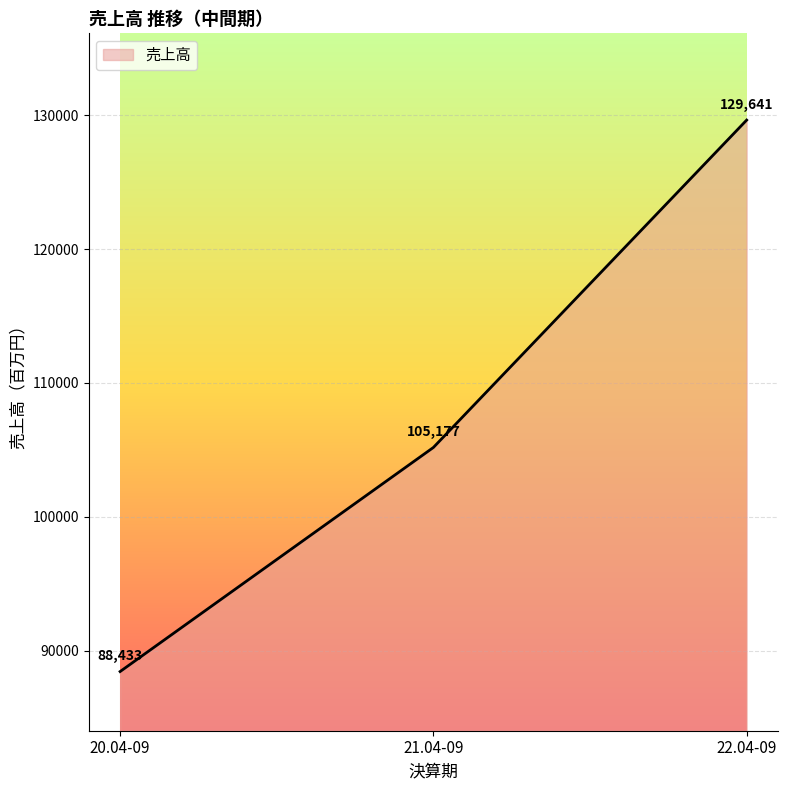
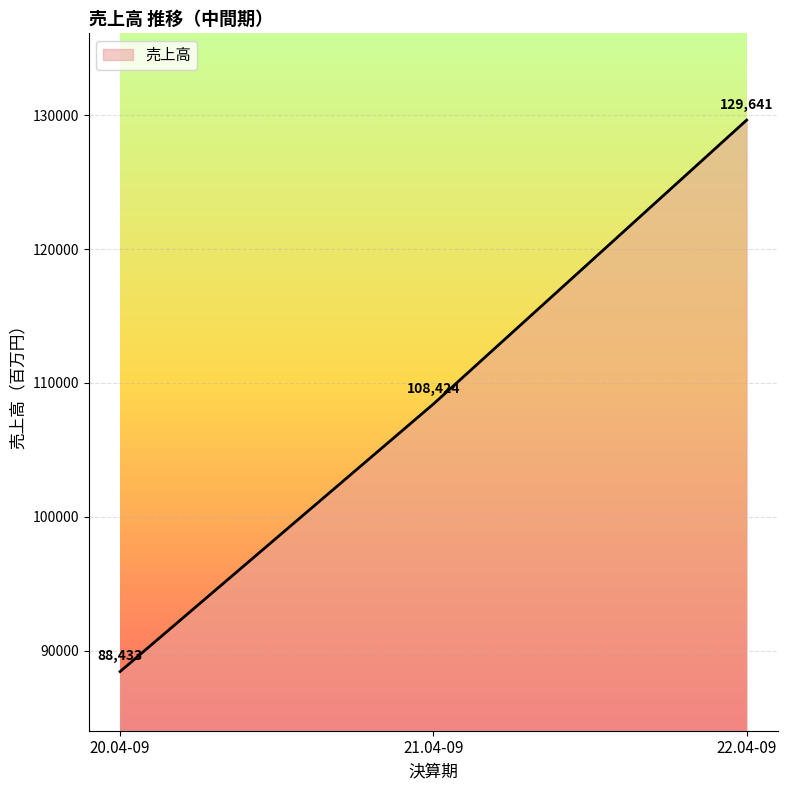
21.04-09: 105,177 -> 108,424
